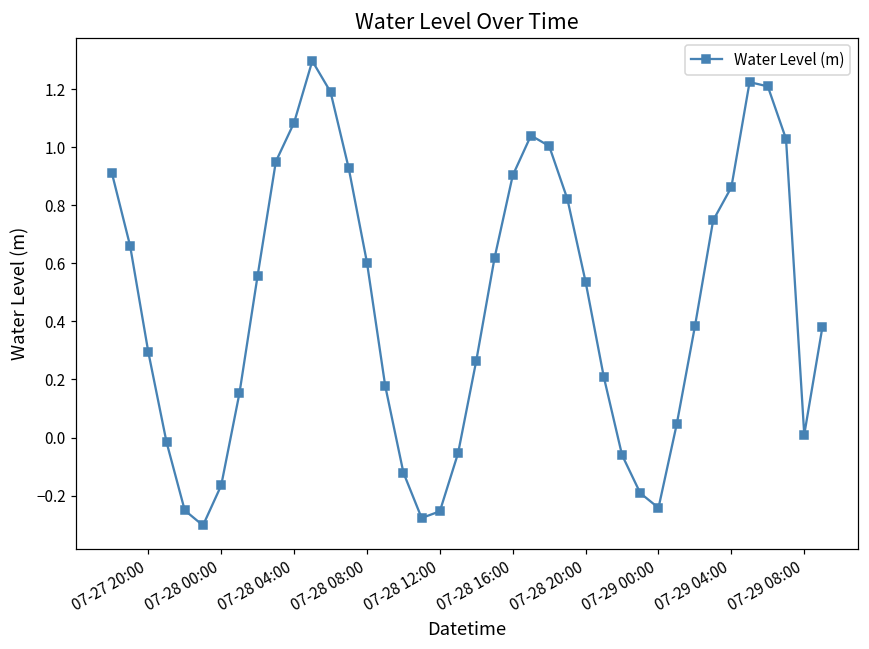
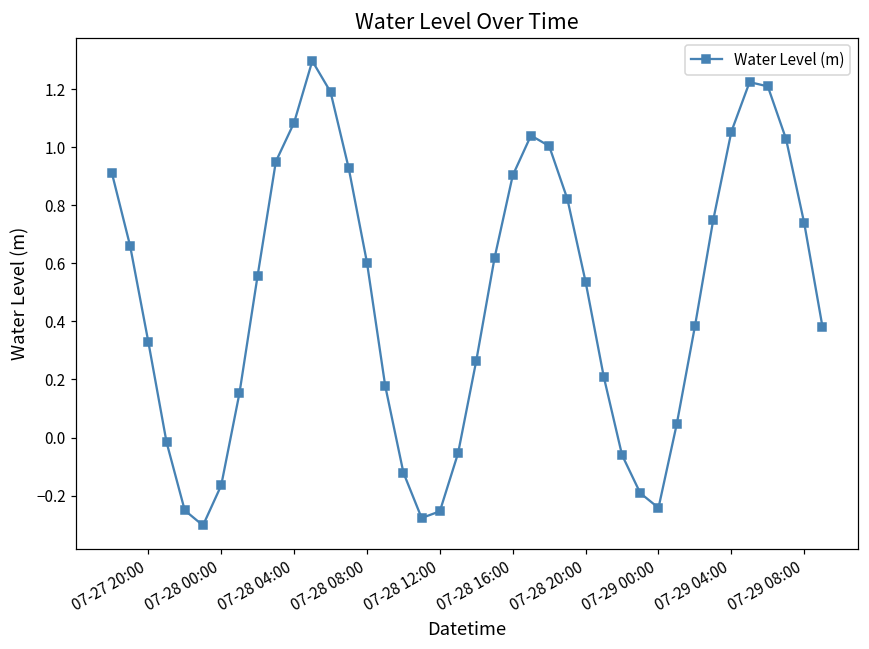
07-27 20:00: 0.29 -> 0.33
07-29 04:00: 0.86 -> 1.05
07-29 08:00: 0.01 -> 0.74
